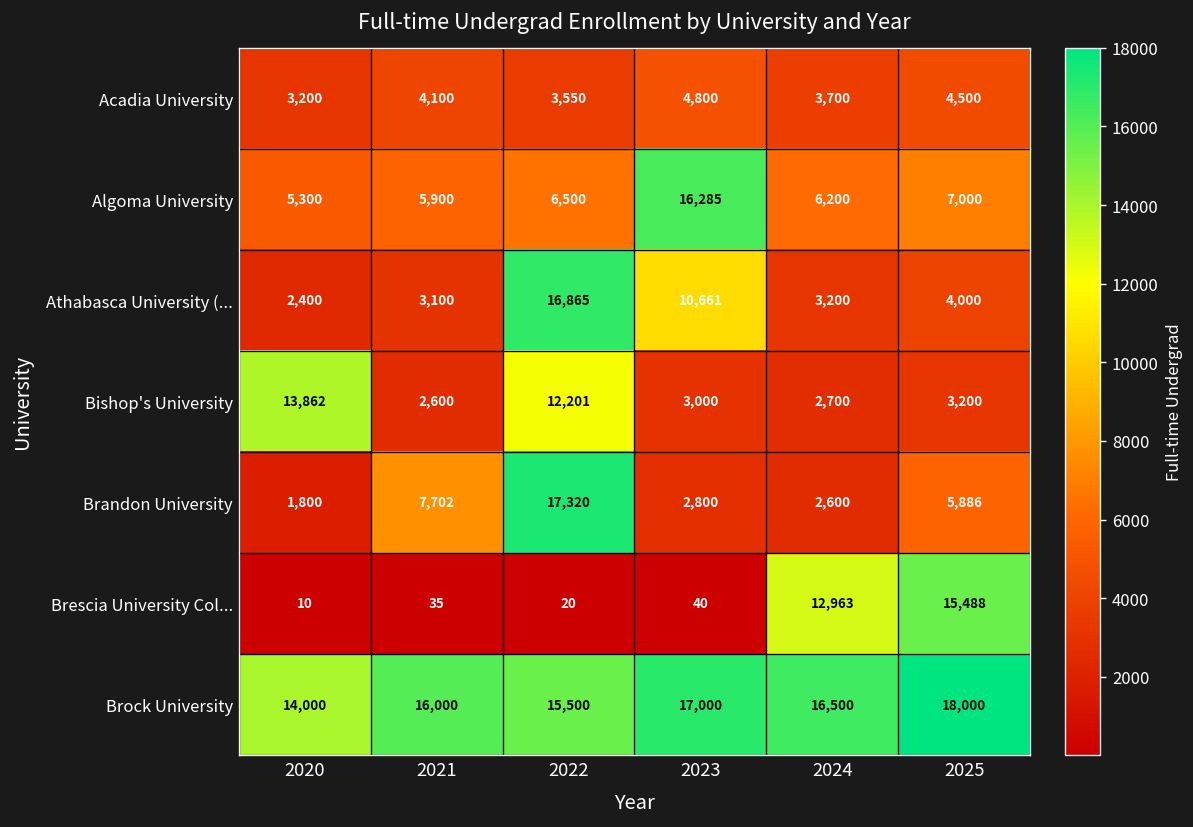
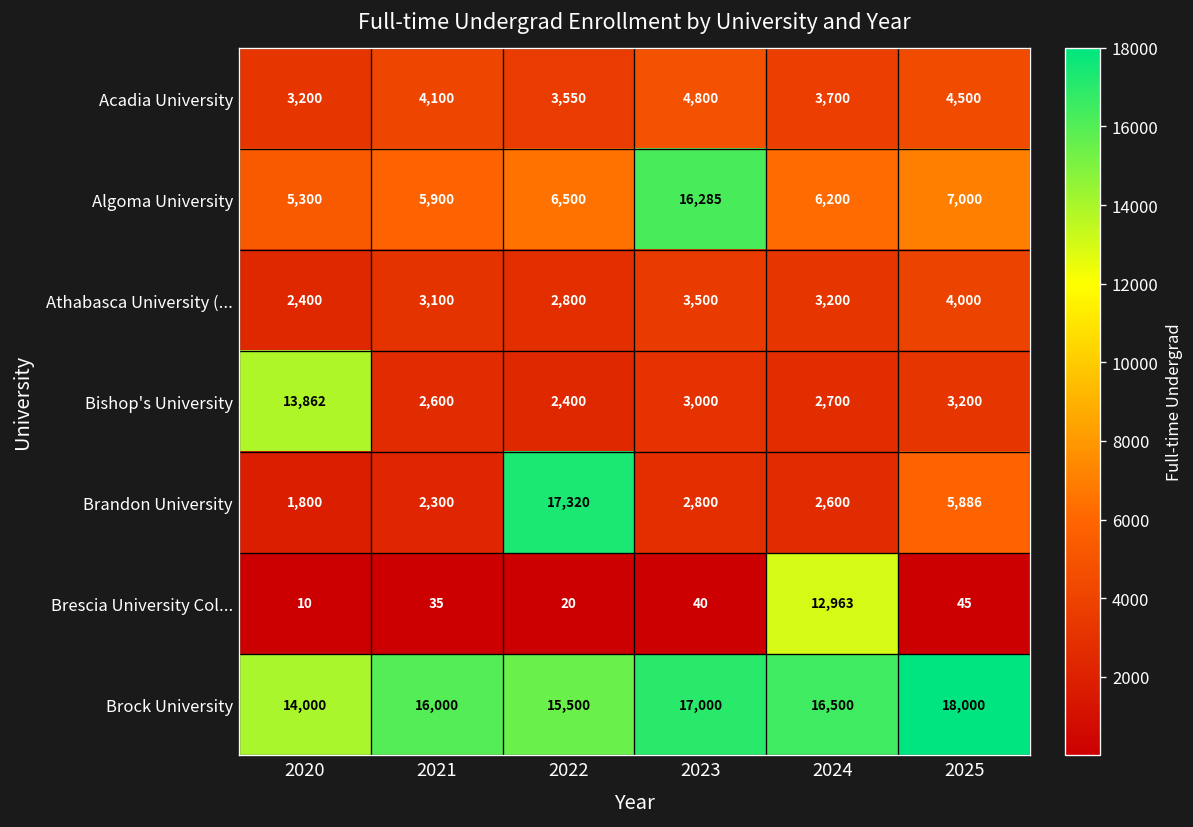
Athabasca University (..., 2022: 16,865 -> 2,800
Athabasca University (..., 2023: 10,661 -> 3,500
Bishop's University, 2022: 12,201 -> 2,400
Brandon University, 2021: 7,702 -> 2,300
Brescia University Col..., 2025: 15,488 -> 45
